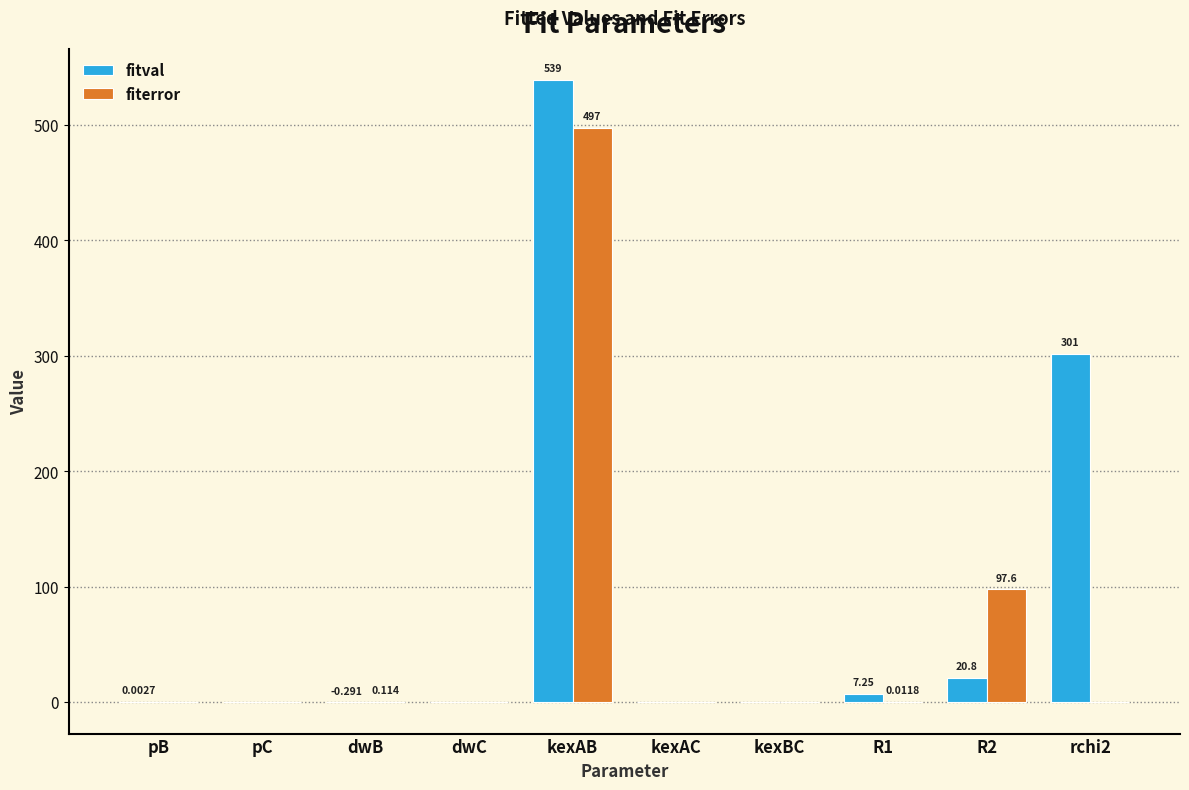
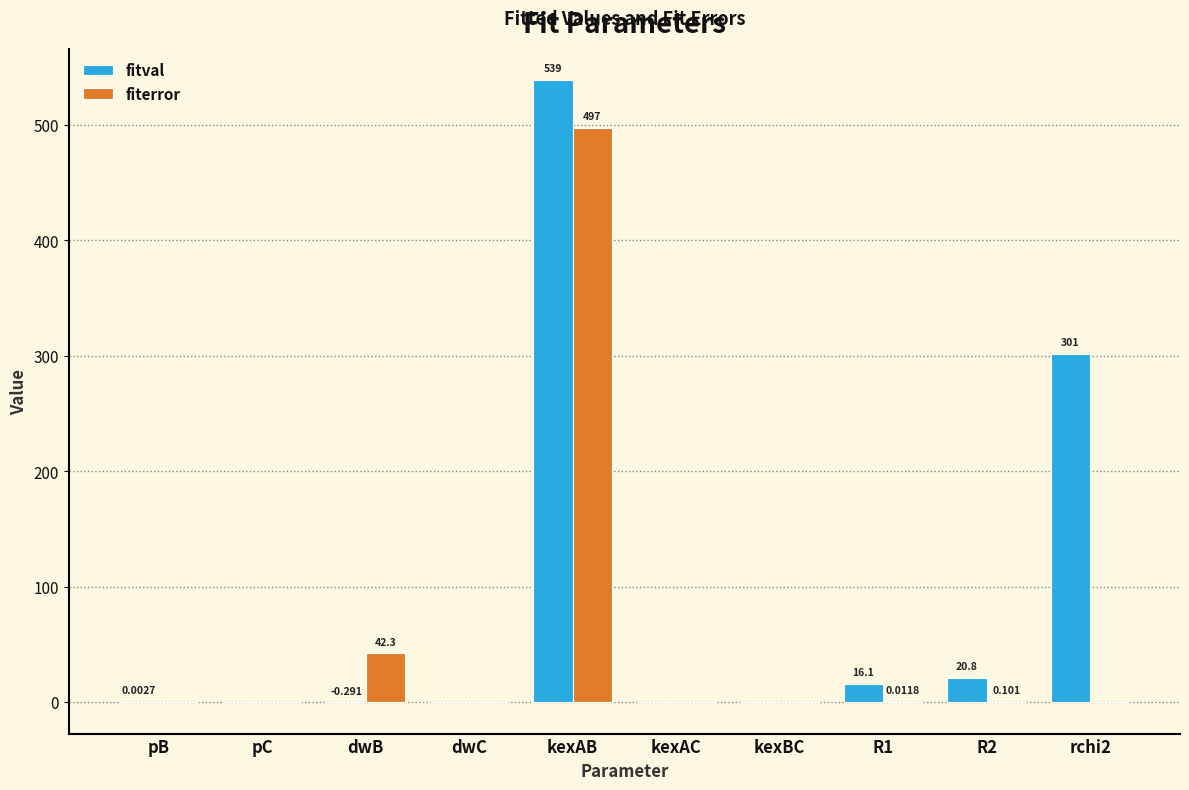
fiterror, dwB: 0.114 -> 42.3
fitval, R1: 7.25 -> 16.1
fiterror, R2: 97.6 -> 0.101
